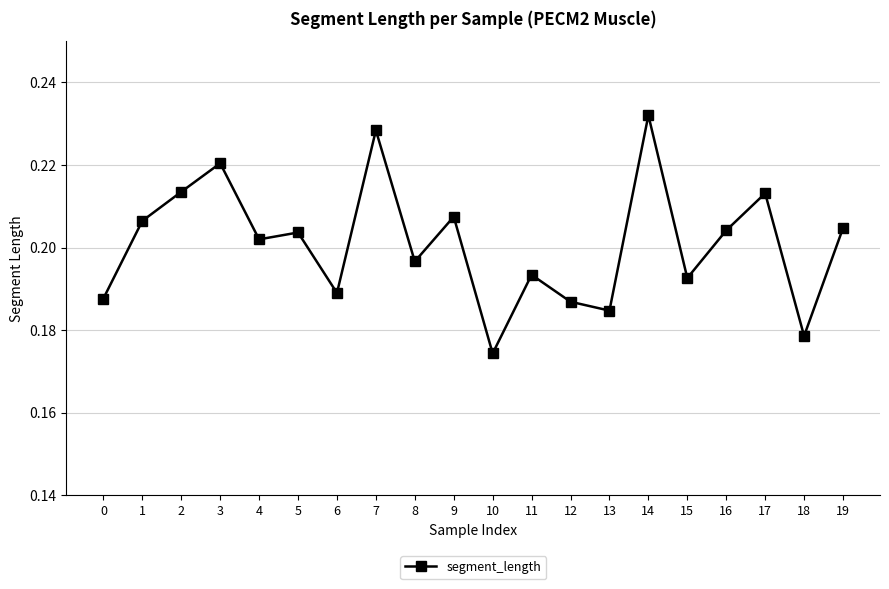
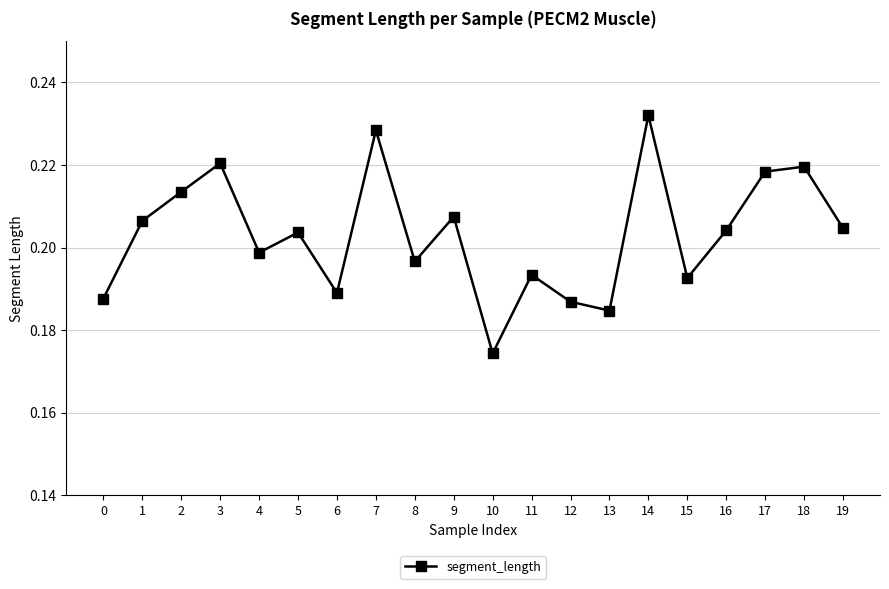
4: 0.202 -> 0.199
17: 0.213 -> 0.218
18: 0.179 -> 0.220
